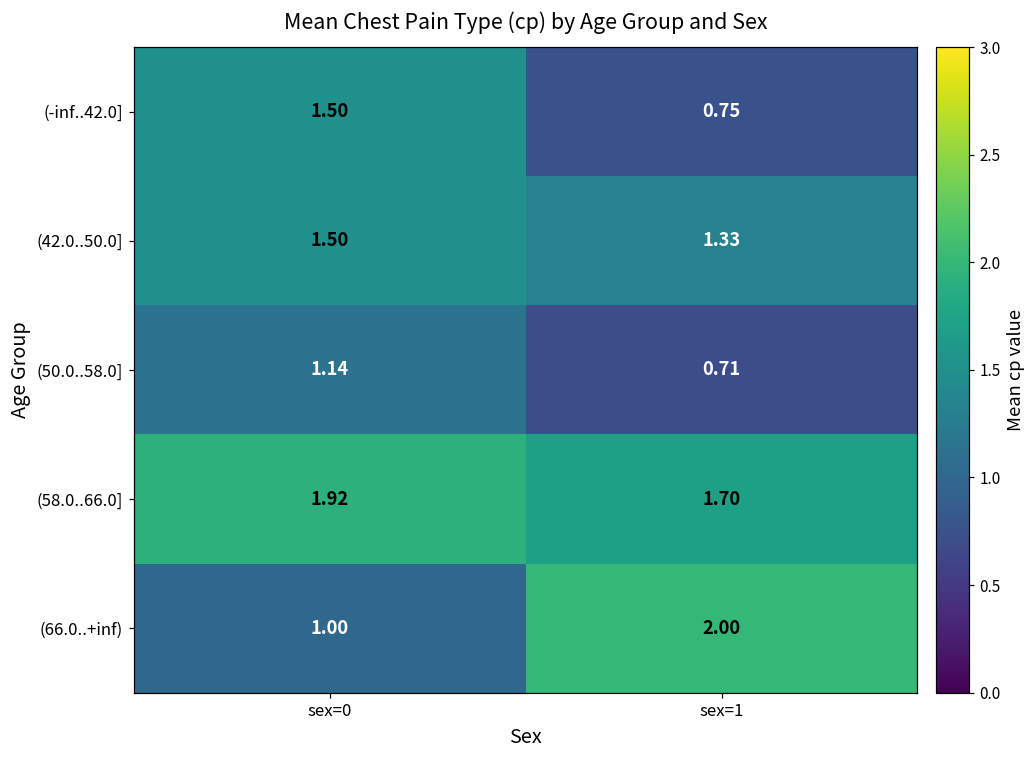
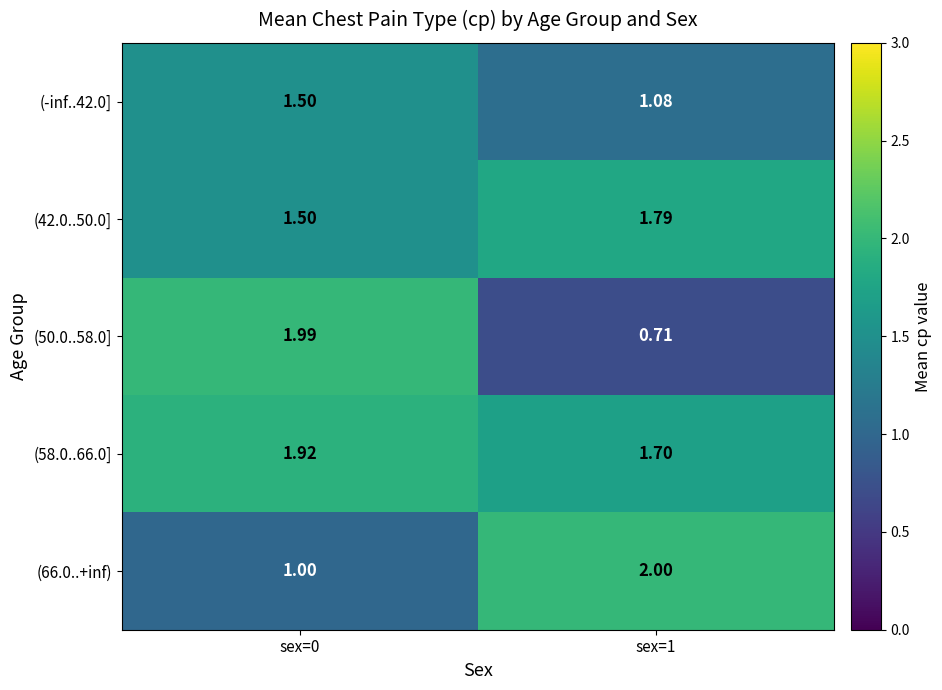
(-inf..42.0], sex=1: 0.75 -> 1.08
(42.0..50.0], sex=1: 1.33 -> 1.79
(50.0..58.0], sex=0: 1.14 -> 1.99
